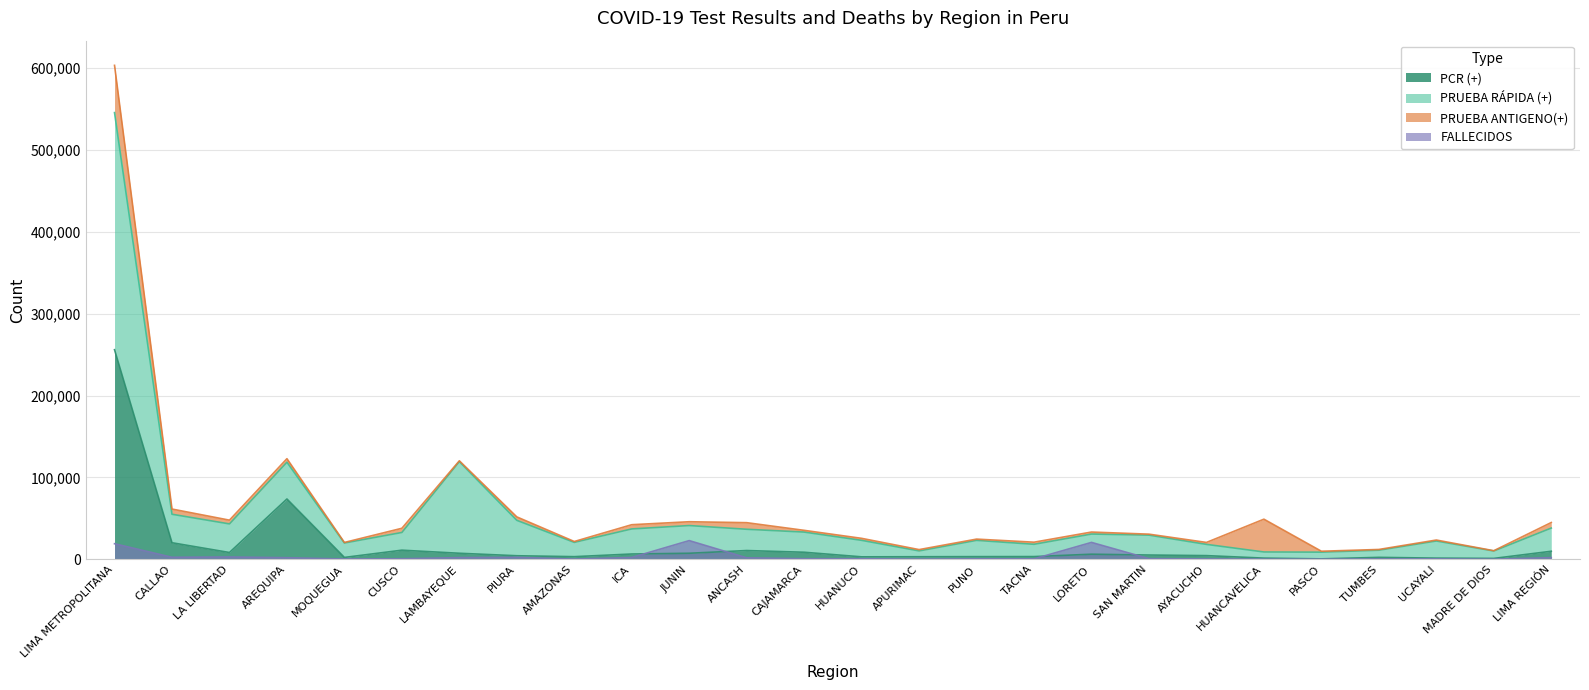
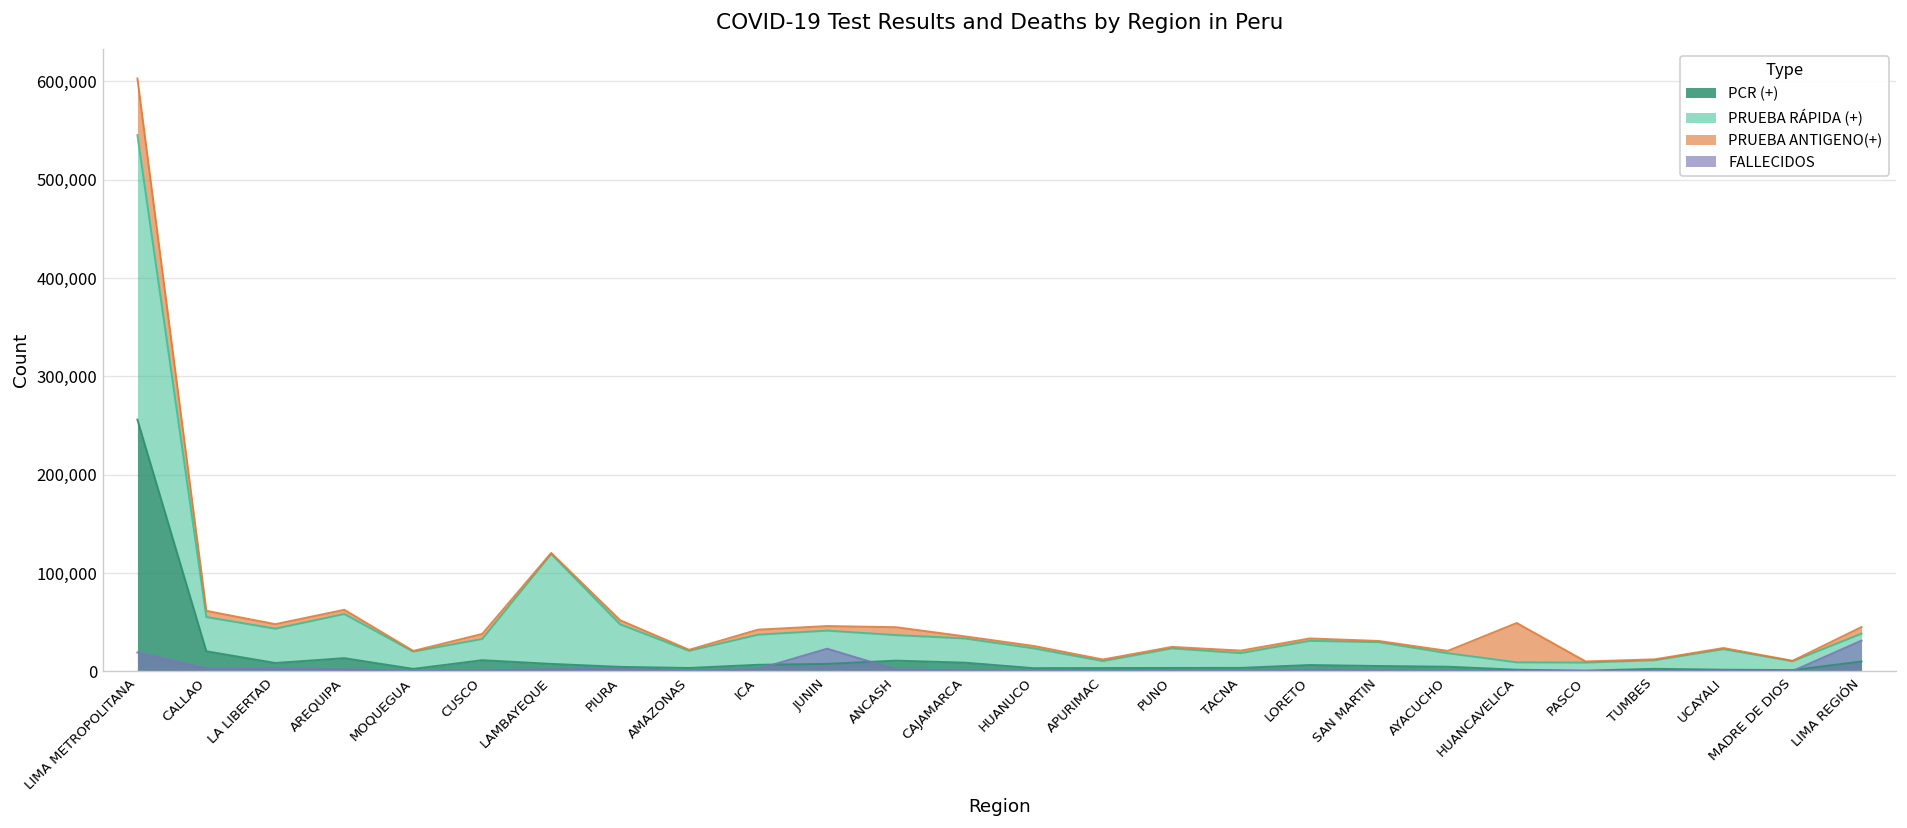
PCR (+), AREQUIPA: 70,000 -> 10,000
FALLECIDOS, LORETO: 20,000 -> 0
FALLECIDOS, LIMA REGIÓN: 0 -> 30,000
